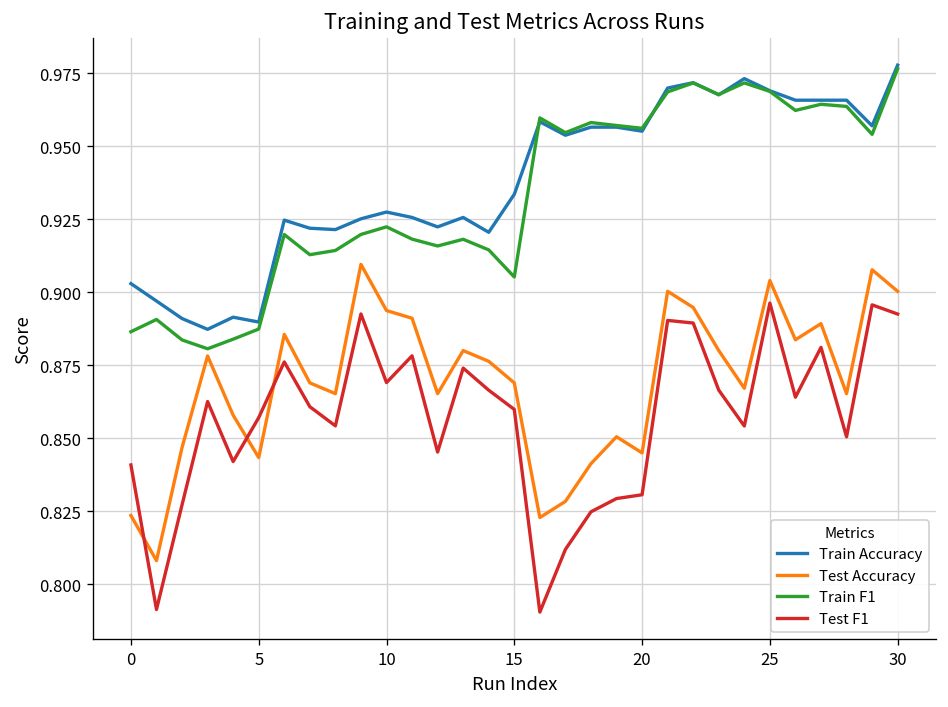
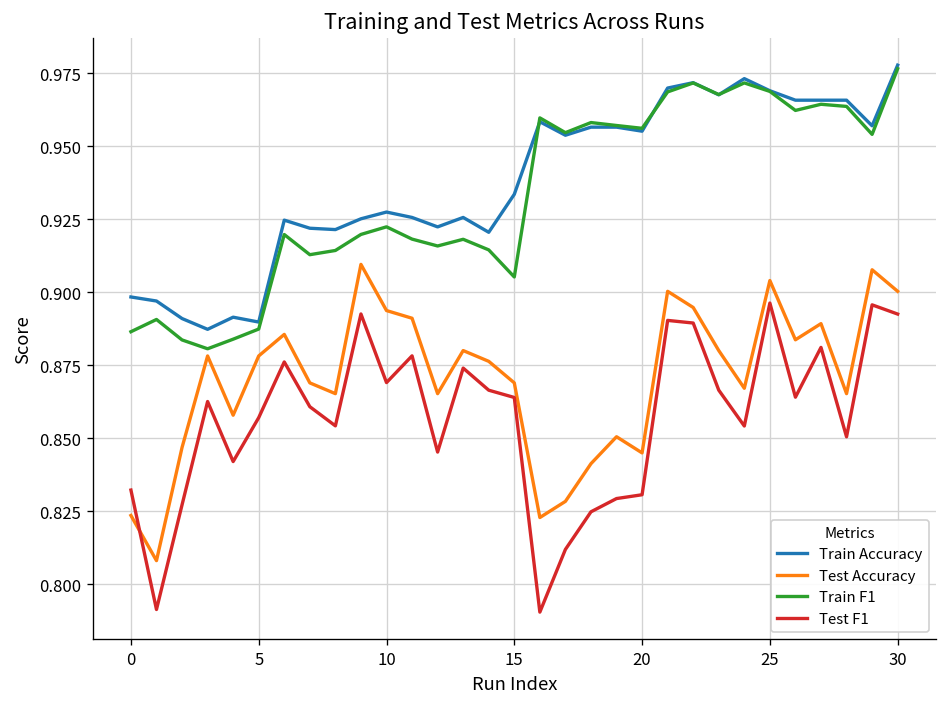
Train Accuracy, 0: 0.903 -> 0.898
Test F1, 0: 0.841 -> 0.832
Test Accuracy, 5: 0.843 -> 0.878
Test F1, 15: 0.860 -> 0.864
